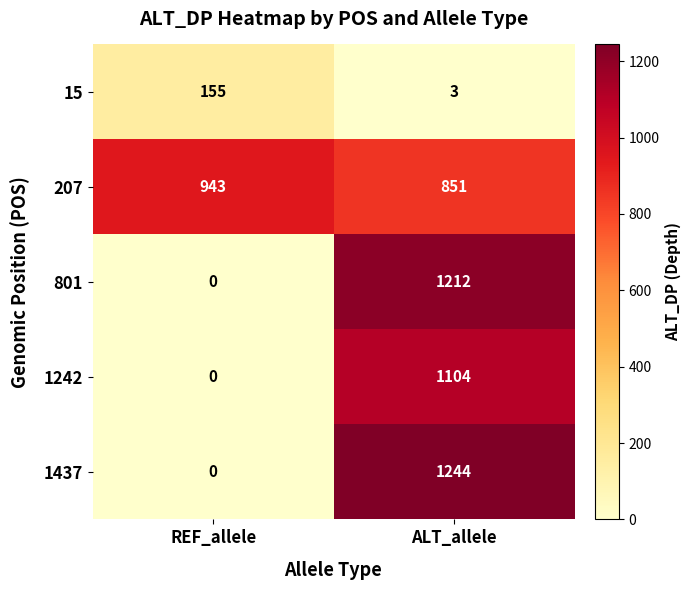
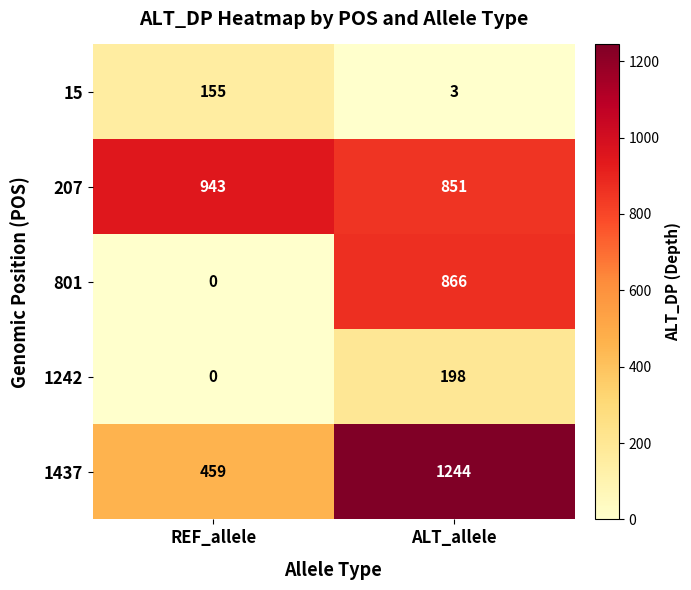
801, ALT_allele: 1212 -> 866
1242, ALT_allele: 1104 -> 198
1437, REF_allele: 0 -> 459
